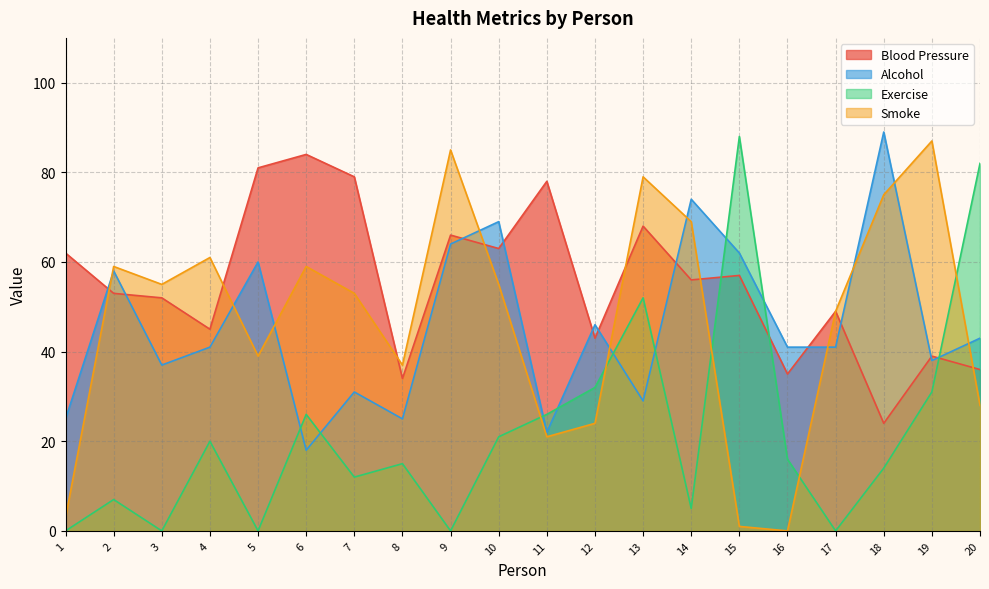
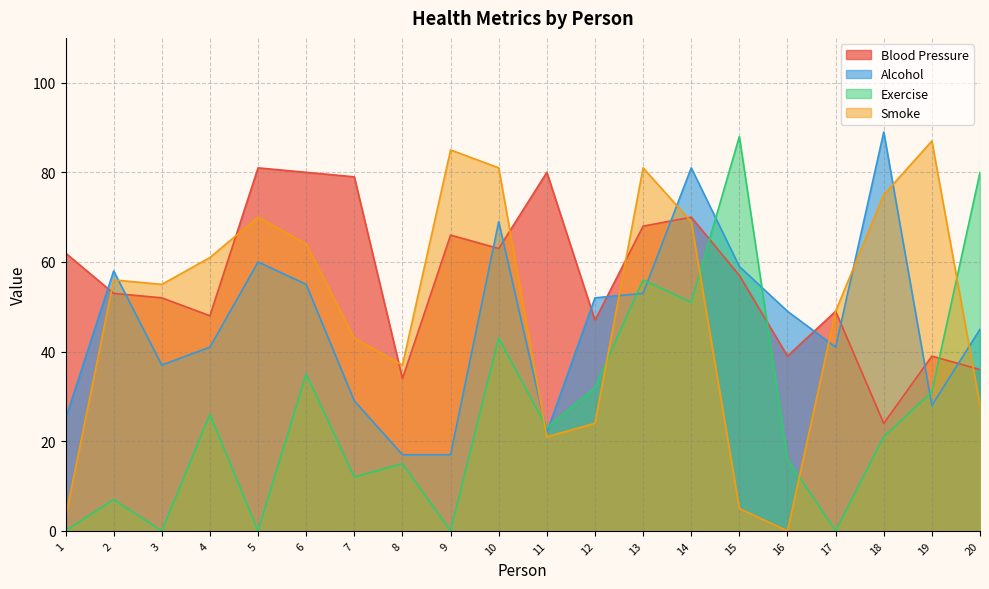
Smoke, 2: 59 -> 56
Blood Pressure, 4: 45 -> 48
Exercise, 4: 20 -> 26
Smoke, 5: 39 -> 70
Blood Pressure, 6: 84 -> 80
Alcohol, 6: 18 -> 55
Exercise, 6: 26 -> 35
Smoke, 6: 59 -> 64
Alcohol, 7: 31 -> 29
Smoke, 7: 53 -> 43
Alcohol, 8: 25 -> 17
Alcohol, 9: 64 -> 17
Exercise, 10: 21 -> 43
Smoke, 10: 55 -> 81
Blood Pressure, 11: 78 -> 80
Exercise, 11: 26 -> 23
Blood Pressure, 12: 43 -> 47
Alcohol, 12: 46 -> 52
Alcohol, 13: 29 -> 53
Exercise, 13: 52 -> 56
Smoke, 13: 79 -> 81
Blood Pressure, 14: 56 -> 70
Alcohol, 14: 74 -> 81
Exercise, 14: 5 -> 51
Alcohol, 15: 62 -> 59
Smoke, 15: 1 -> 5
Blood Pressure, 16: 35 -> 39
Alcohol, 16: 41 -> 49
Exercise, 18: 14 -> 21
Alcohol, 19: 38 -> 28
Alcohol, 20: 43 -> 45
Exercise, 20: 82 -> 80
